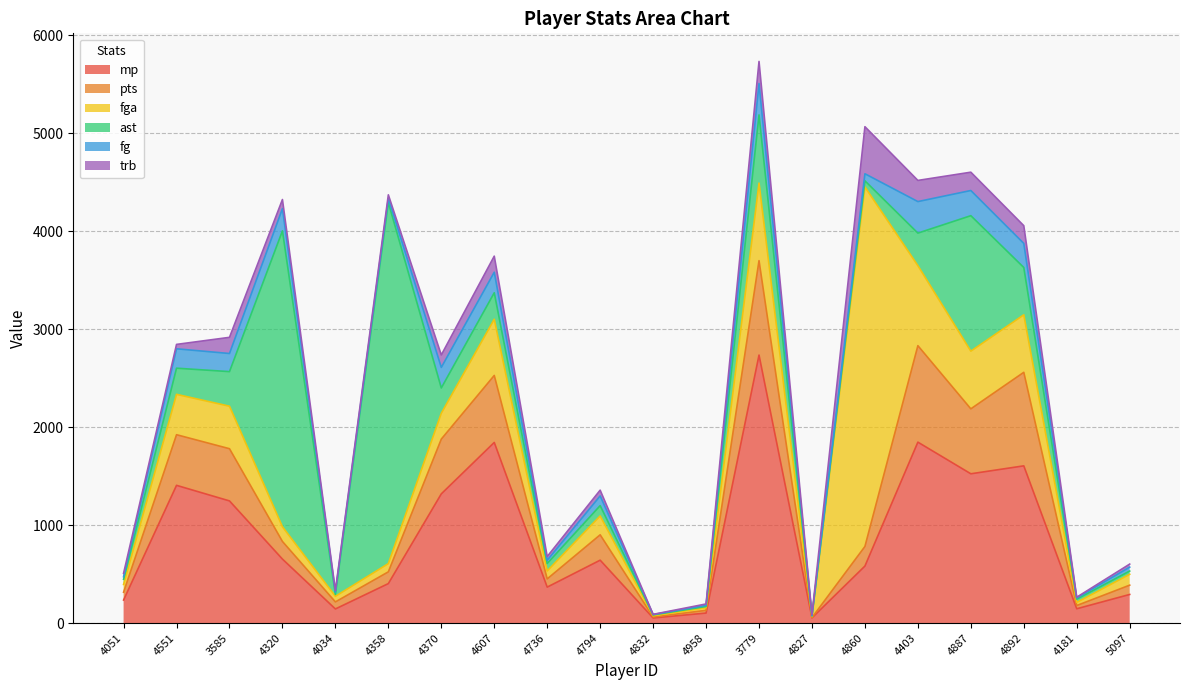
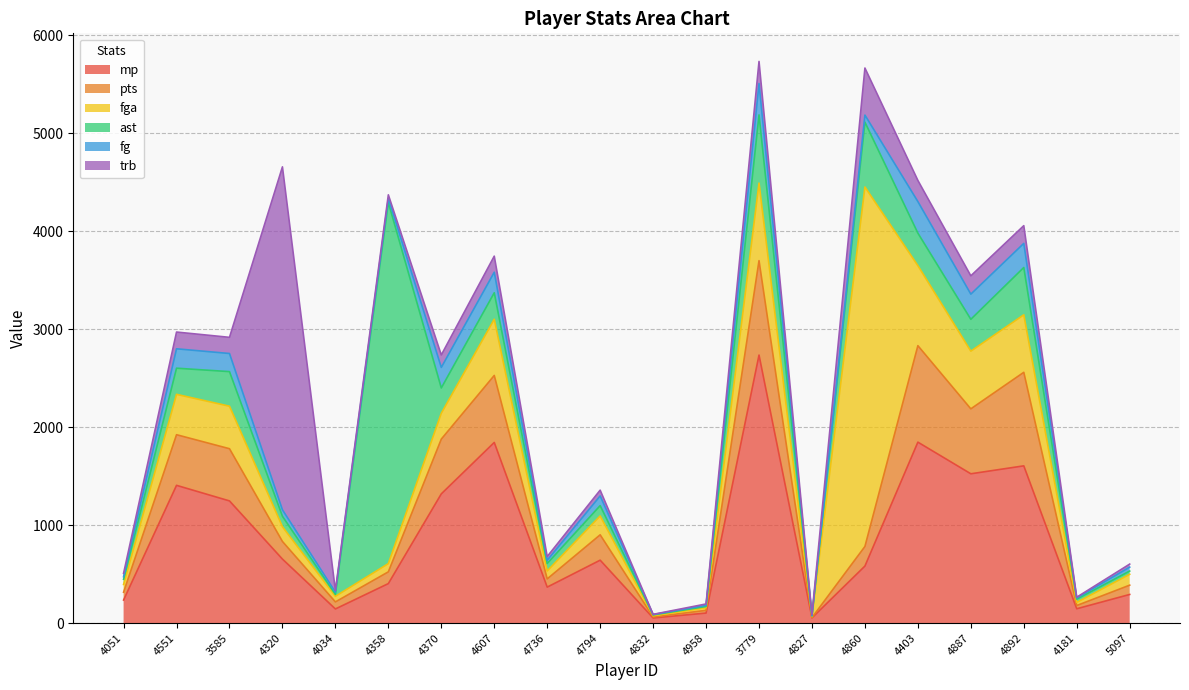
trb, 4551: 0 -> 200
ast, 4320: 3000 -> 100
fg, 4320: 200 -> 100
trb, 4320: 100 -> 3500
ast, 4860: 100 -> 700
ast, 4887: 1400 -> 300
